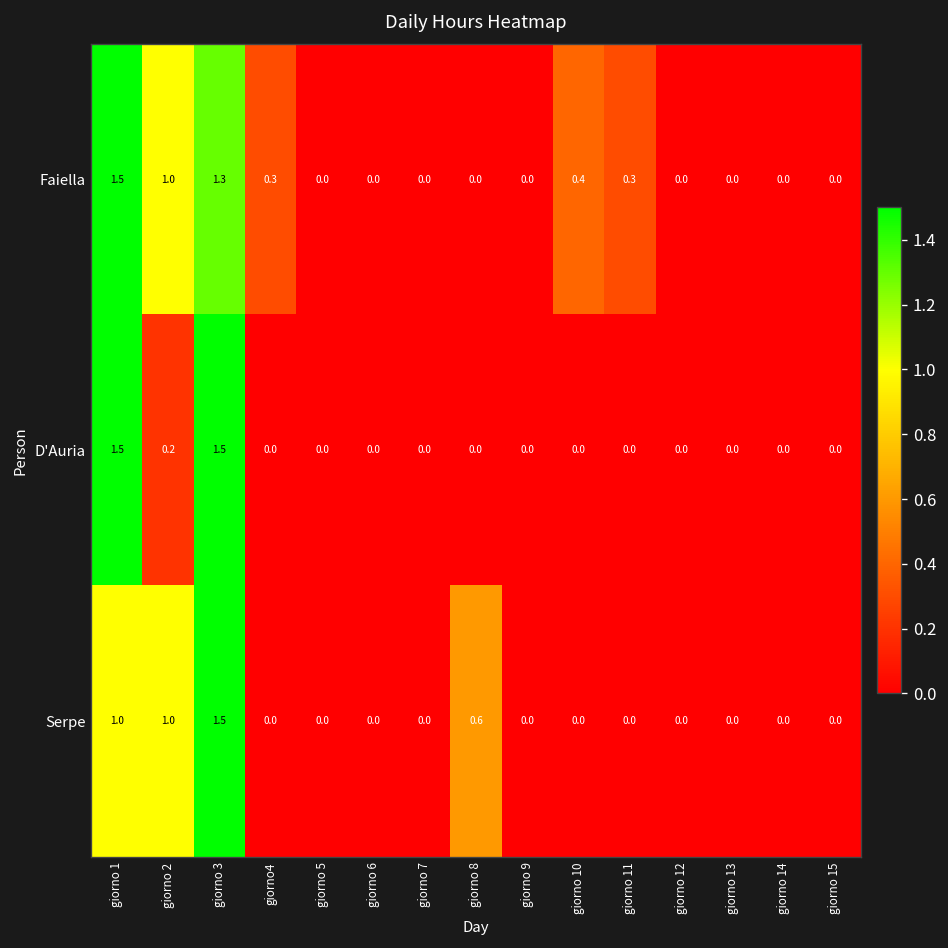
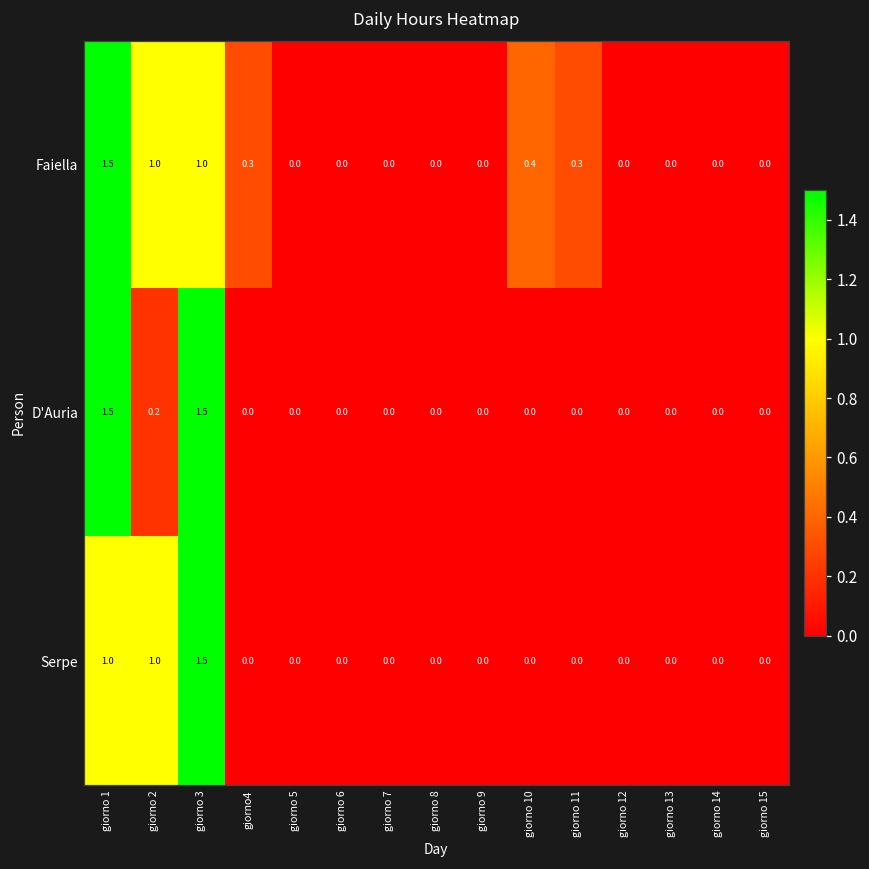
Faiella, giorno 3: 1.3 -> 1.0
Serpe, giorno 8: 0.6 -> 0.0
